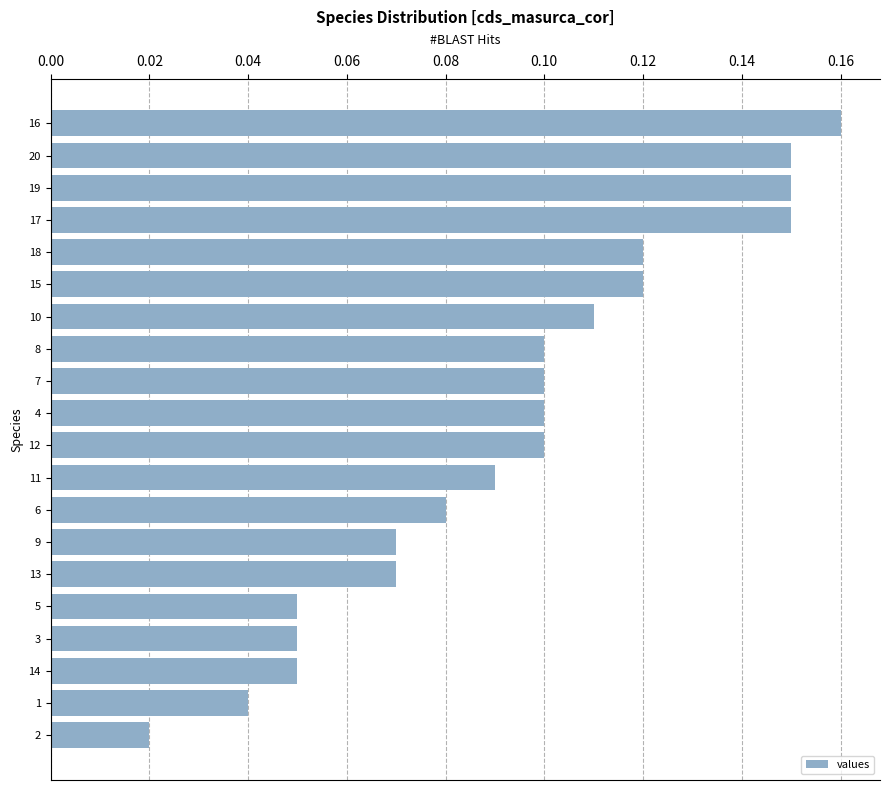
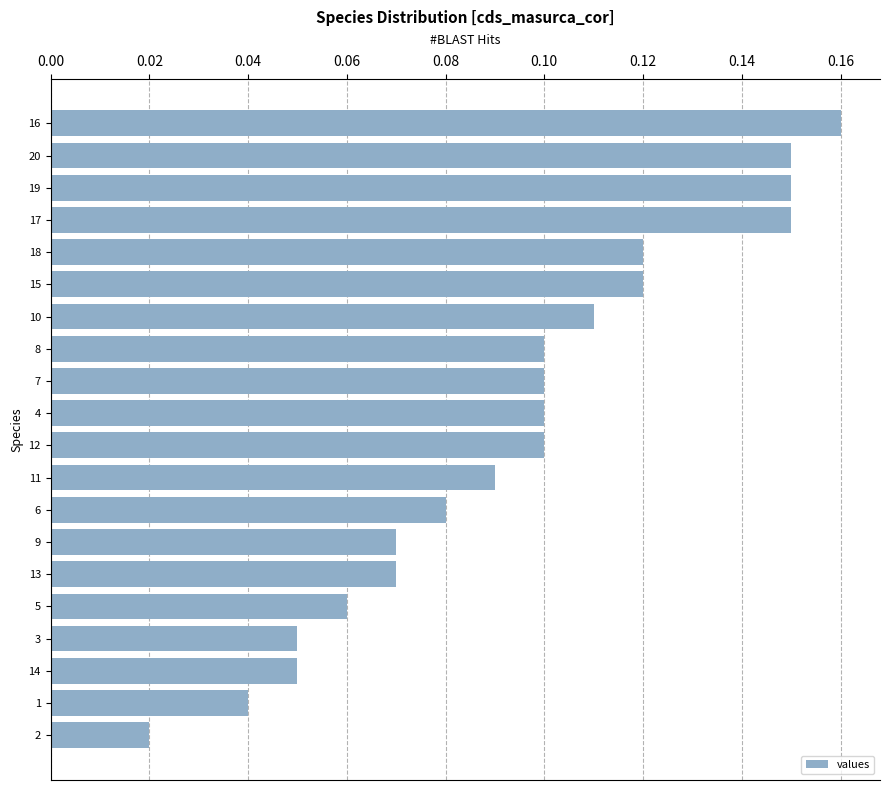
5: 0.05 -> 0.06
